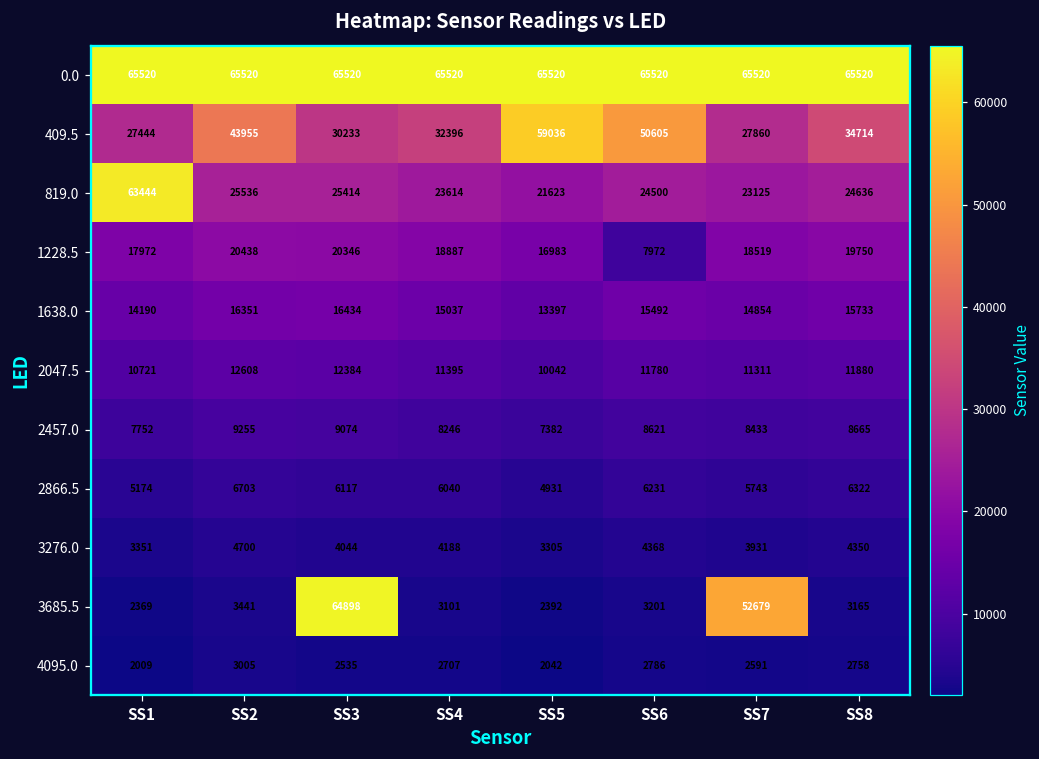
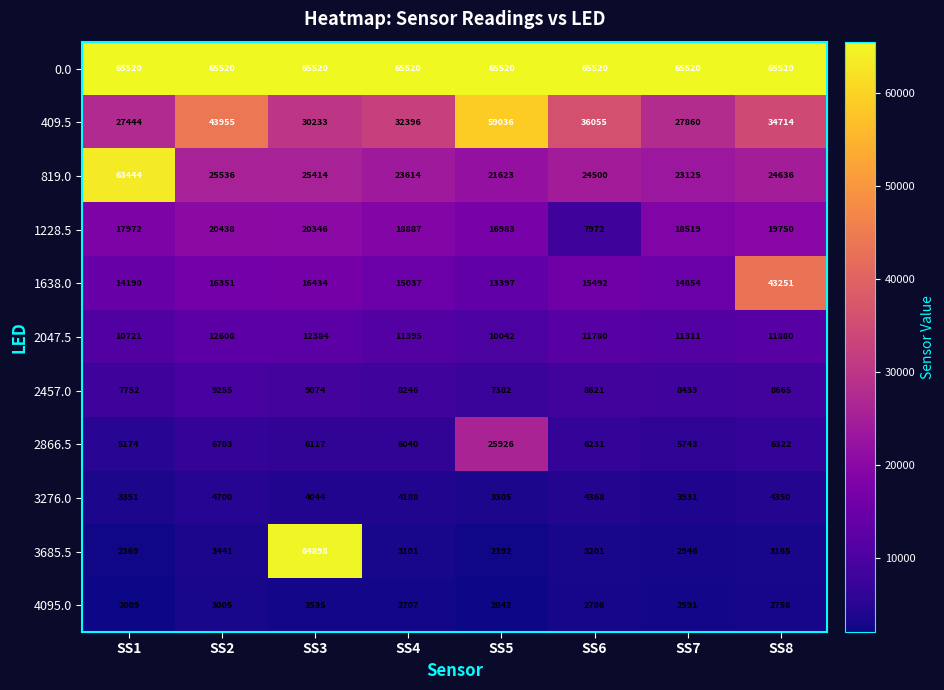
409.5, SS6: 50605 -> 36055
1638.0, SS8: 15733 -> 43251
2866.5, SS5: 4931 -> 25926
3685.5, SS7: 52679 -> 2946
